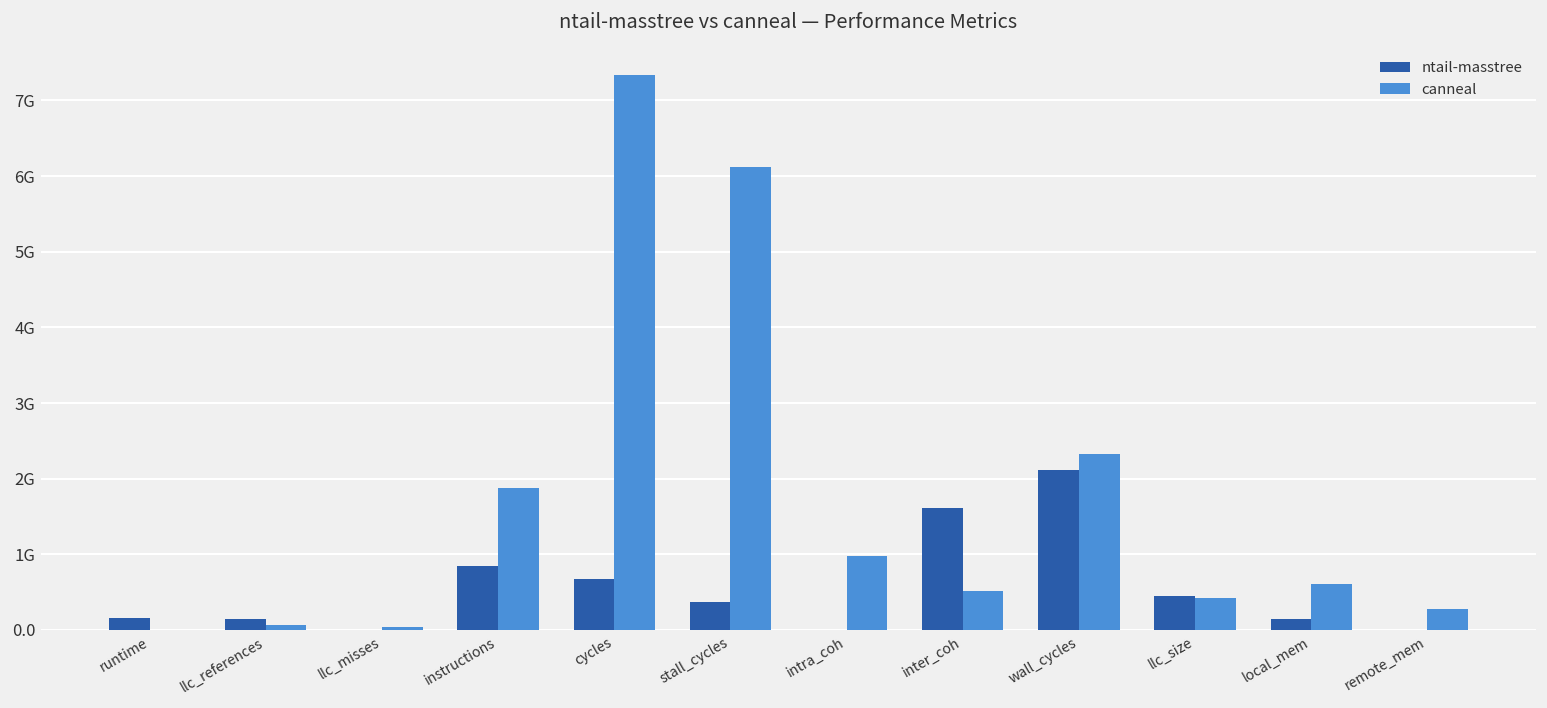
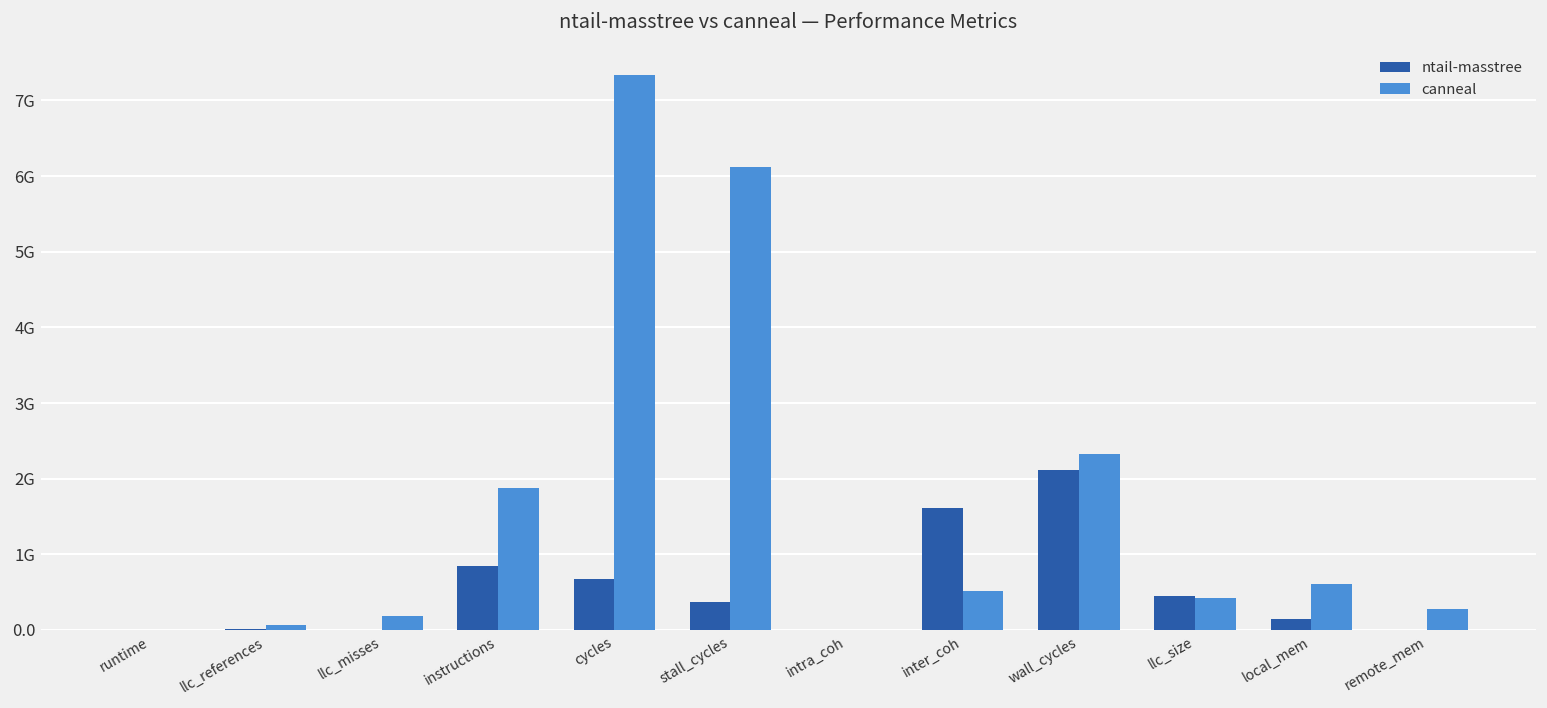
ntail-masstree, runtime: 200000000 -> 0
ntail-masstree, llc_references: 200000000 -> 0
canneal, llc_misses: 0 -> 200000000
canneal, intra_coh: 1000000000 -> 0
